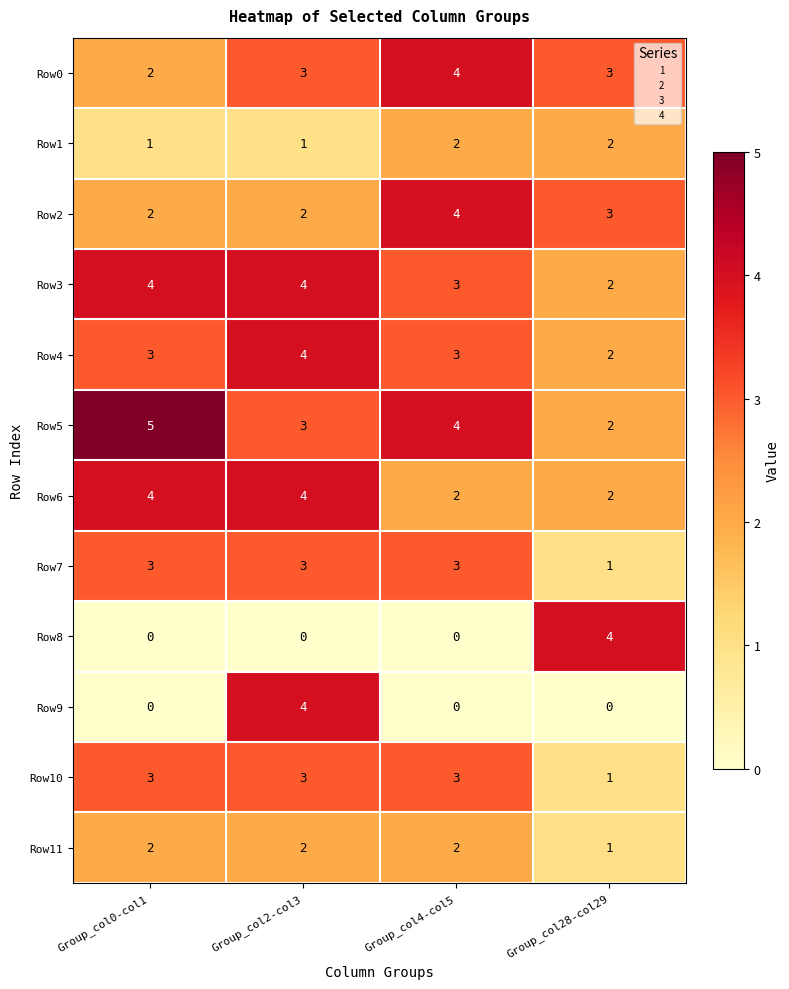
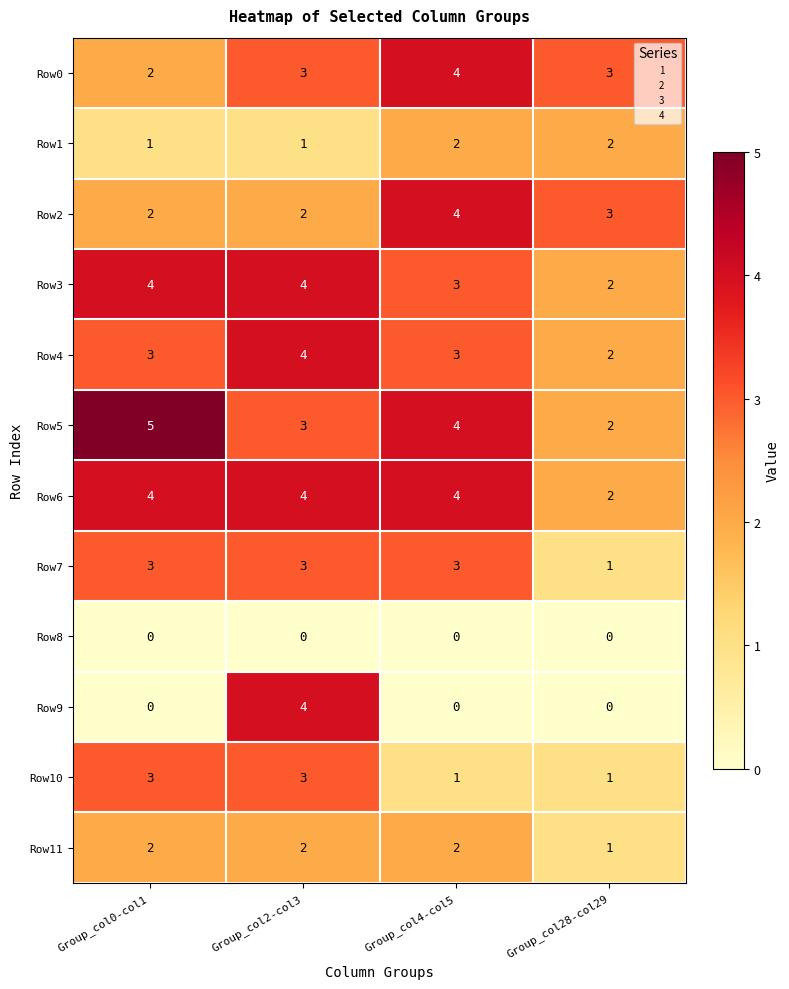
Row6, Group_col4-col5: 2 -> 4
Row8, Group_col28-col29: 4 -> 0
Row10, Group_col4-col5: 3 -> 1
